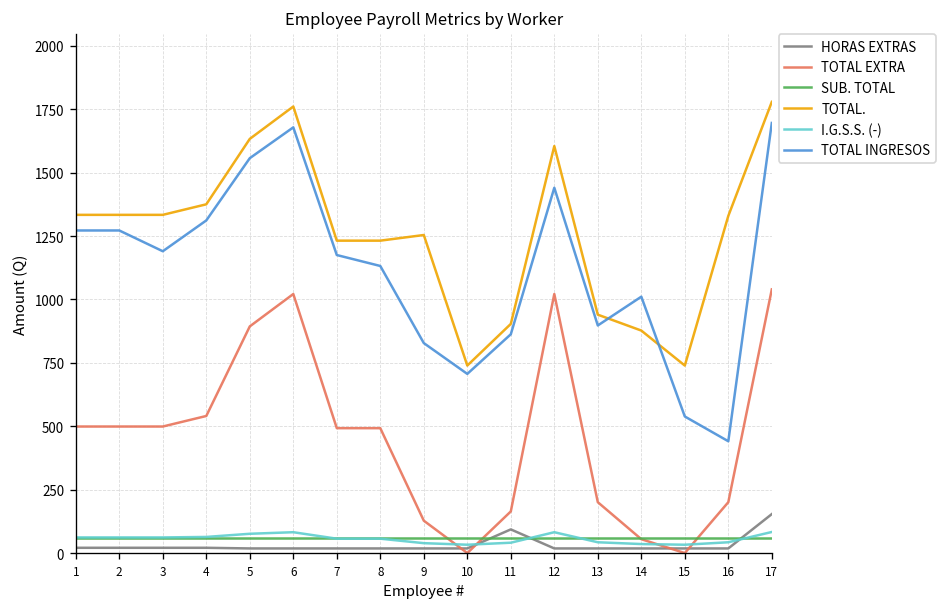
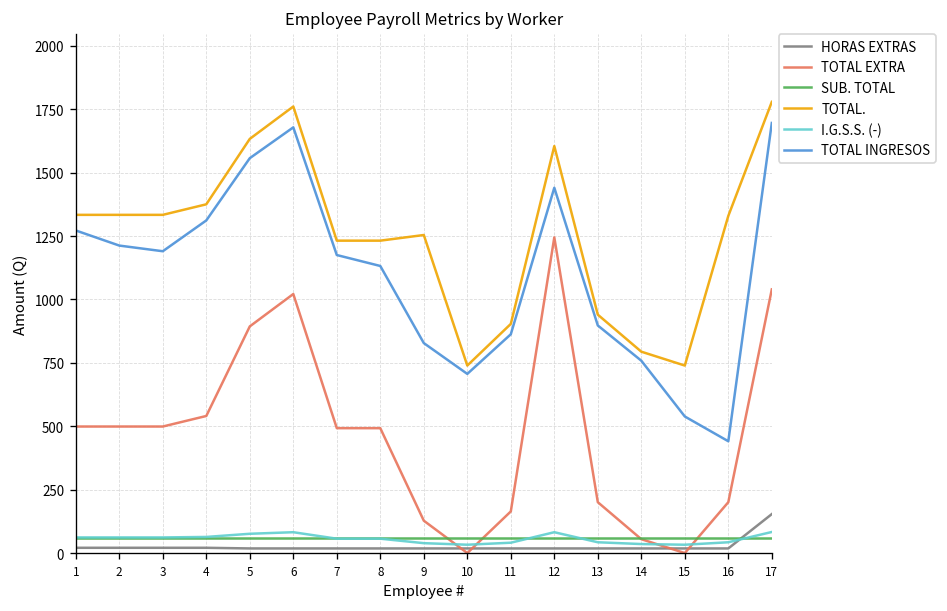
TOTAL INGRESOS, 2: 1270 -> 1210
HORAS EXTRAS, 11: 90 -> 20
TOTAL EXTRA, 12: 1020 -> 1240
TOTAL., 14: 880 -> 790
TOTAL INGRESOS, 14: 1010 -> 760
